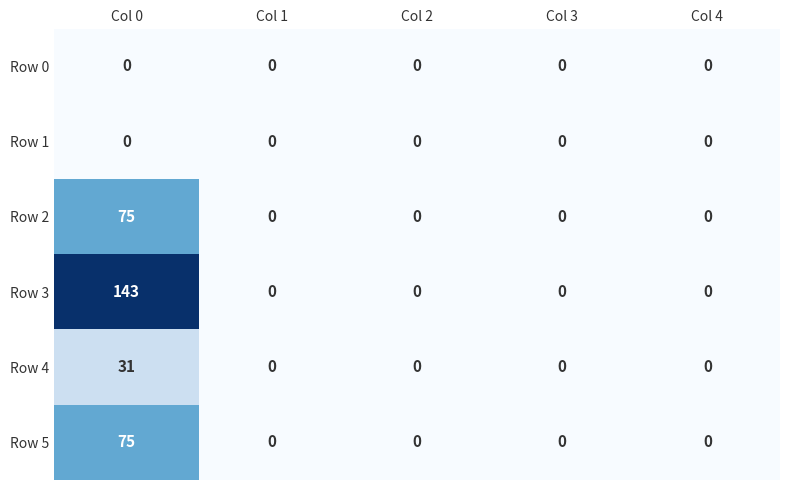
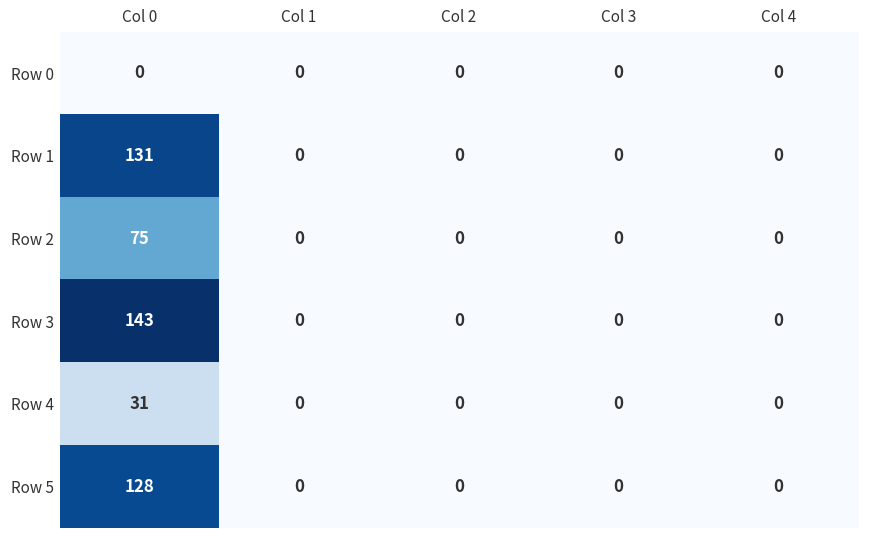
Row 1, Col 0: 0 -> 131
Row 5, Col 0: 75 -> 128
